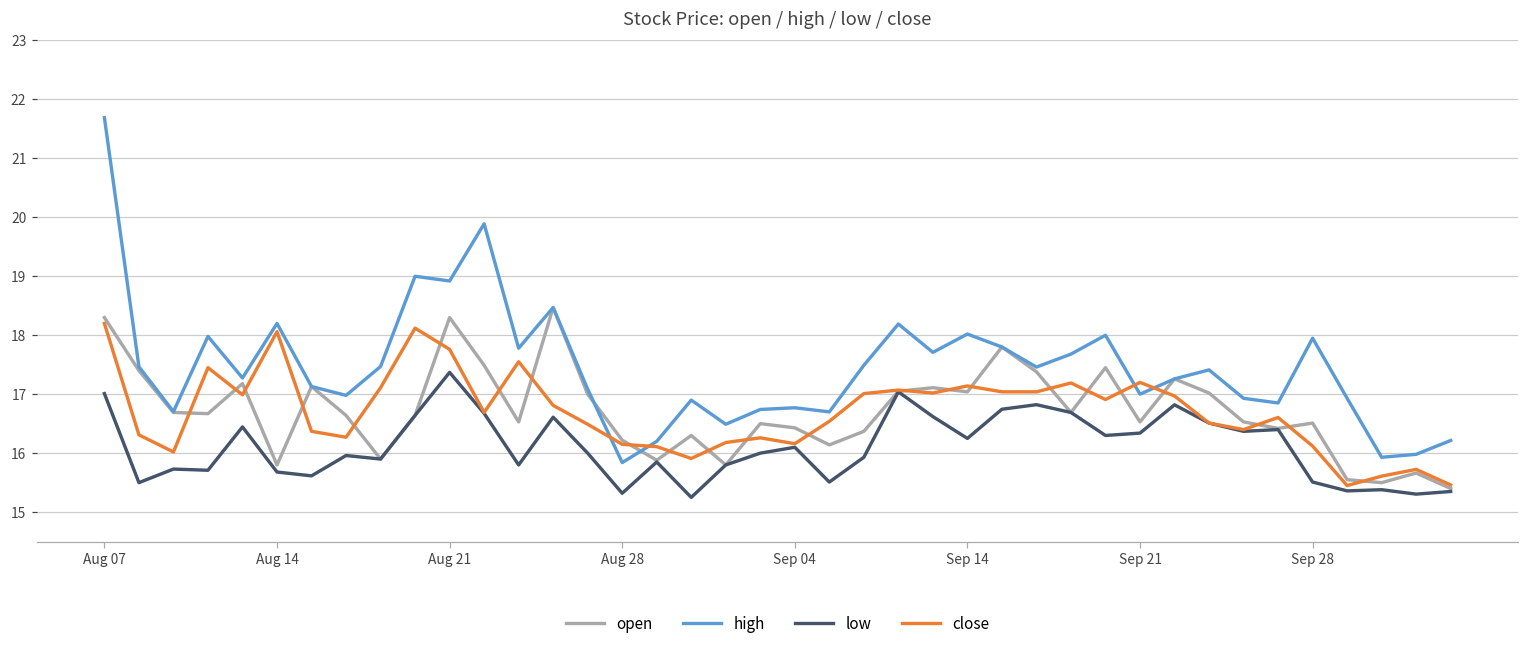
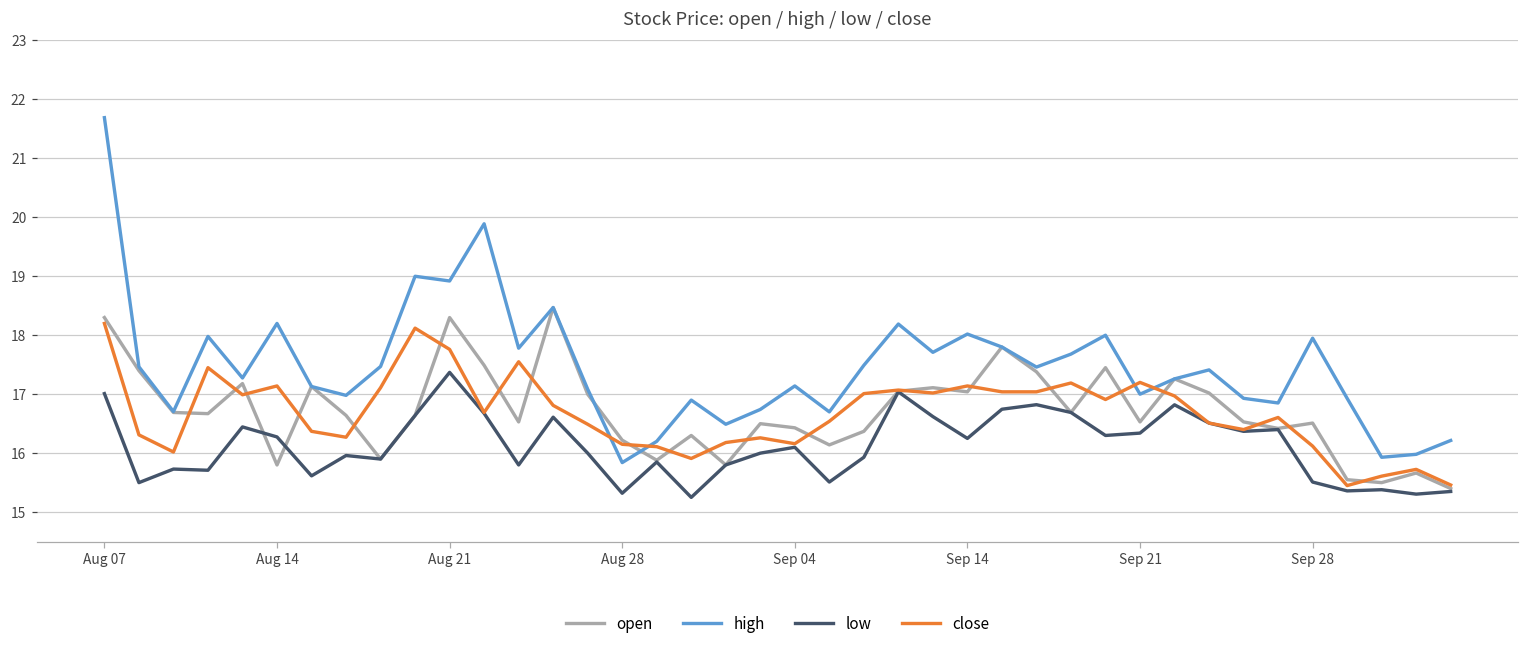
low, Aug 14: 15.7 -> 16.3
close, Aug 14: 18.1 -> 17.1
high, Sep 04: 16.8 -> 17.1
